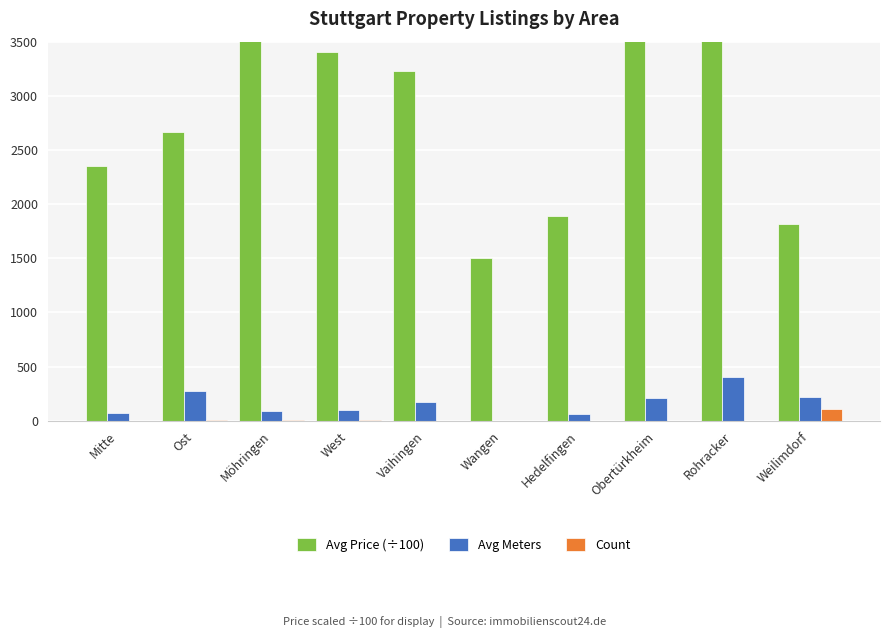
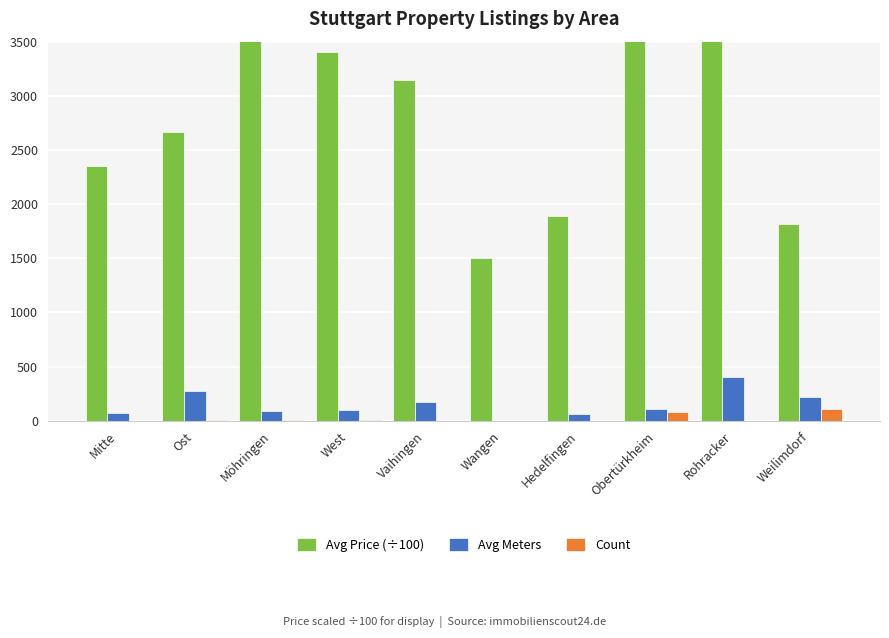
Avg Price (÷100), Vaihingen: 3230 -> 3150
Avg Meters, Obertürkheim: 210 -> 110
Count, Obertürkheim: 0 -> 80
